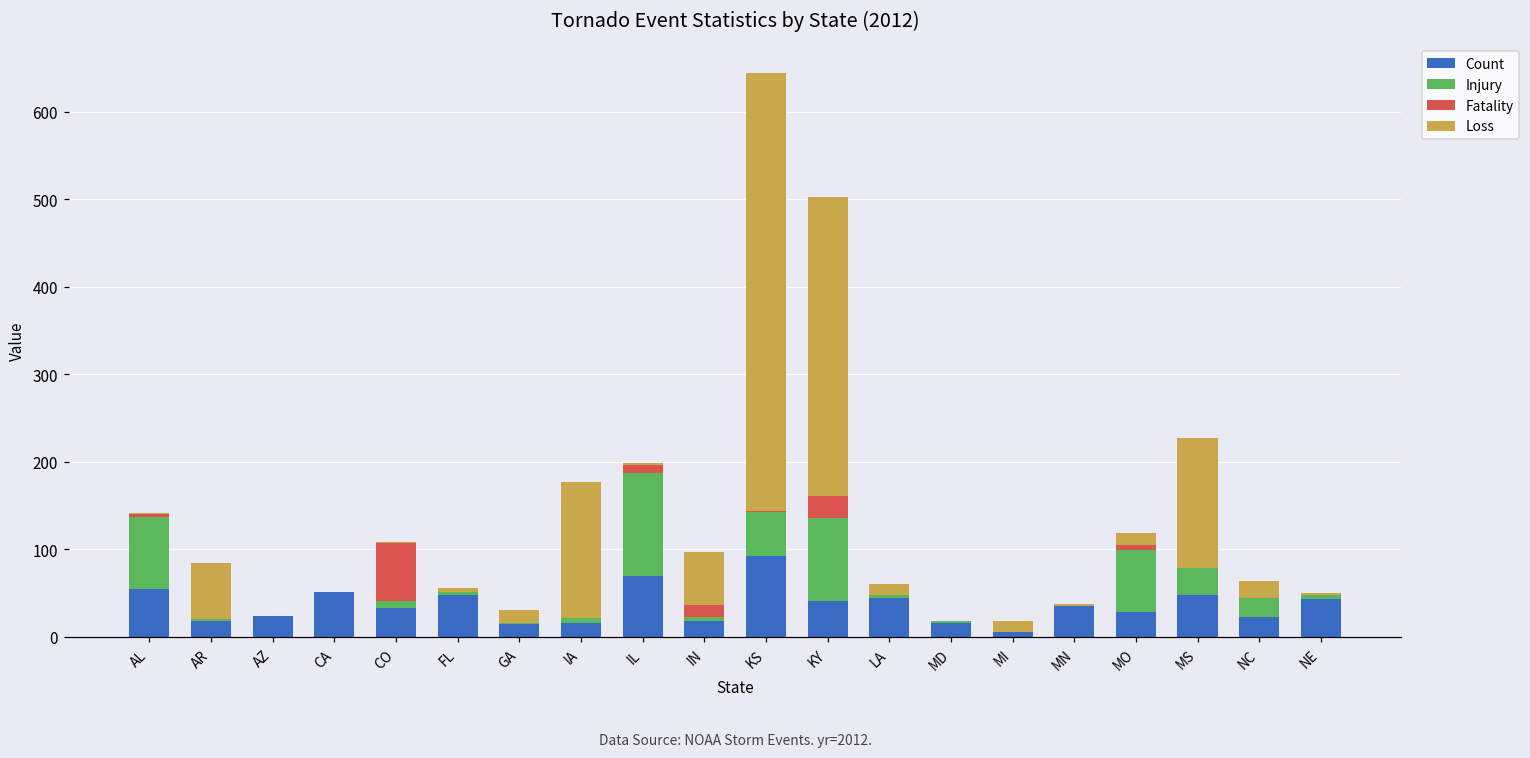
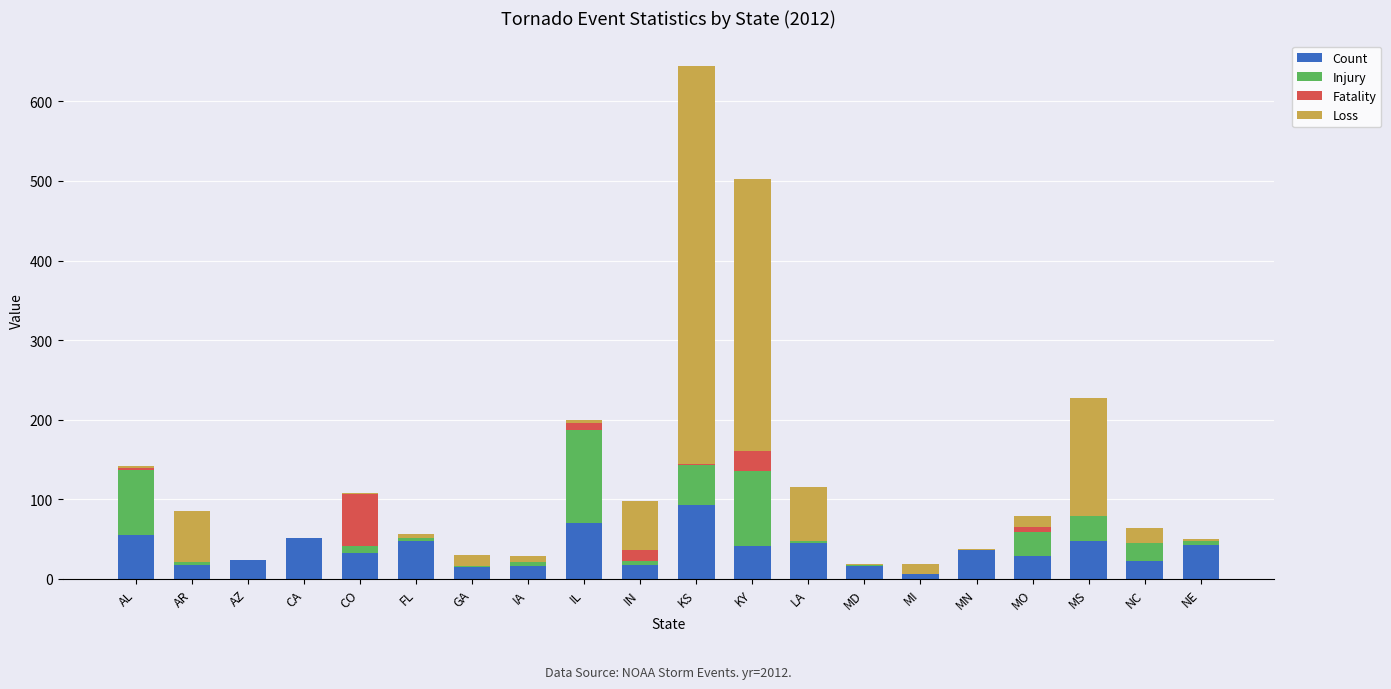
Loss, IA: 150 -> 10
Loss, LA: 10 -> 70
Injury, MO: 70 -> 30
